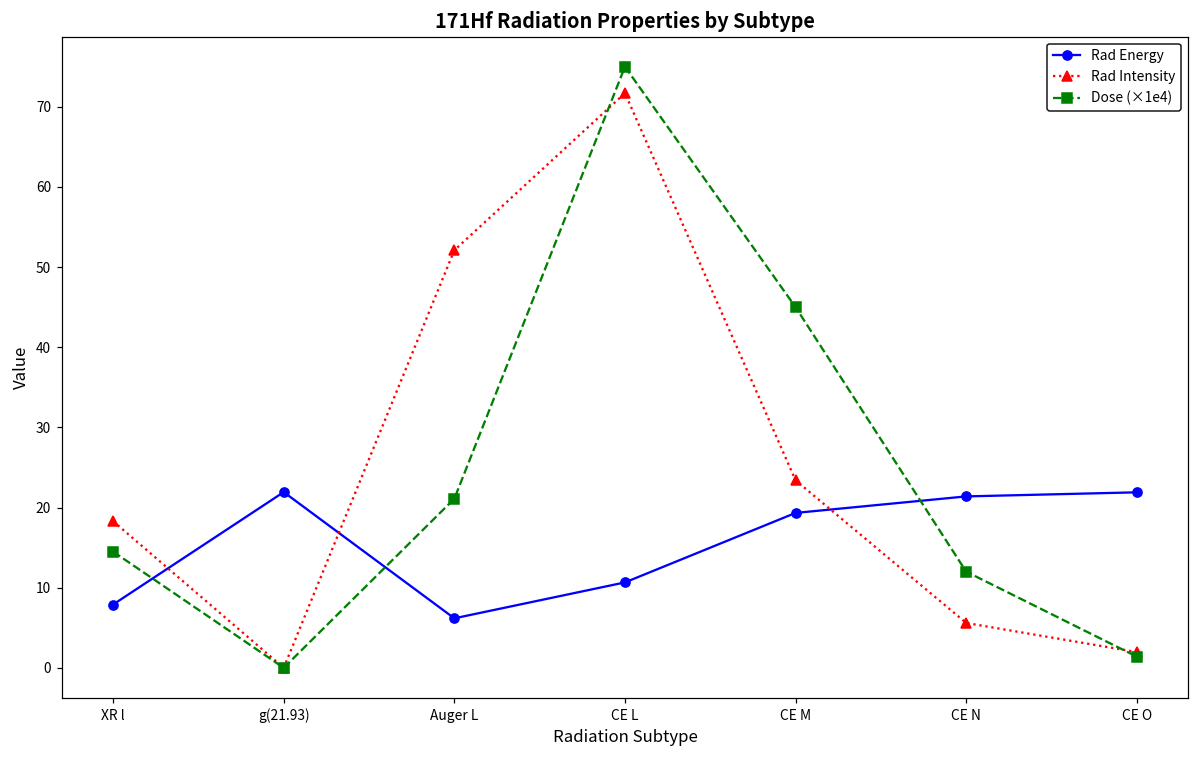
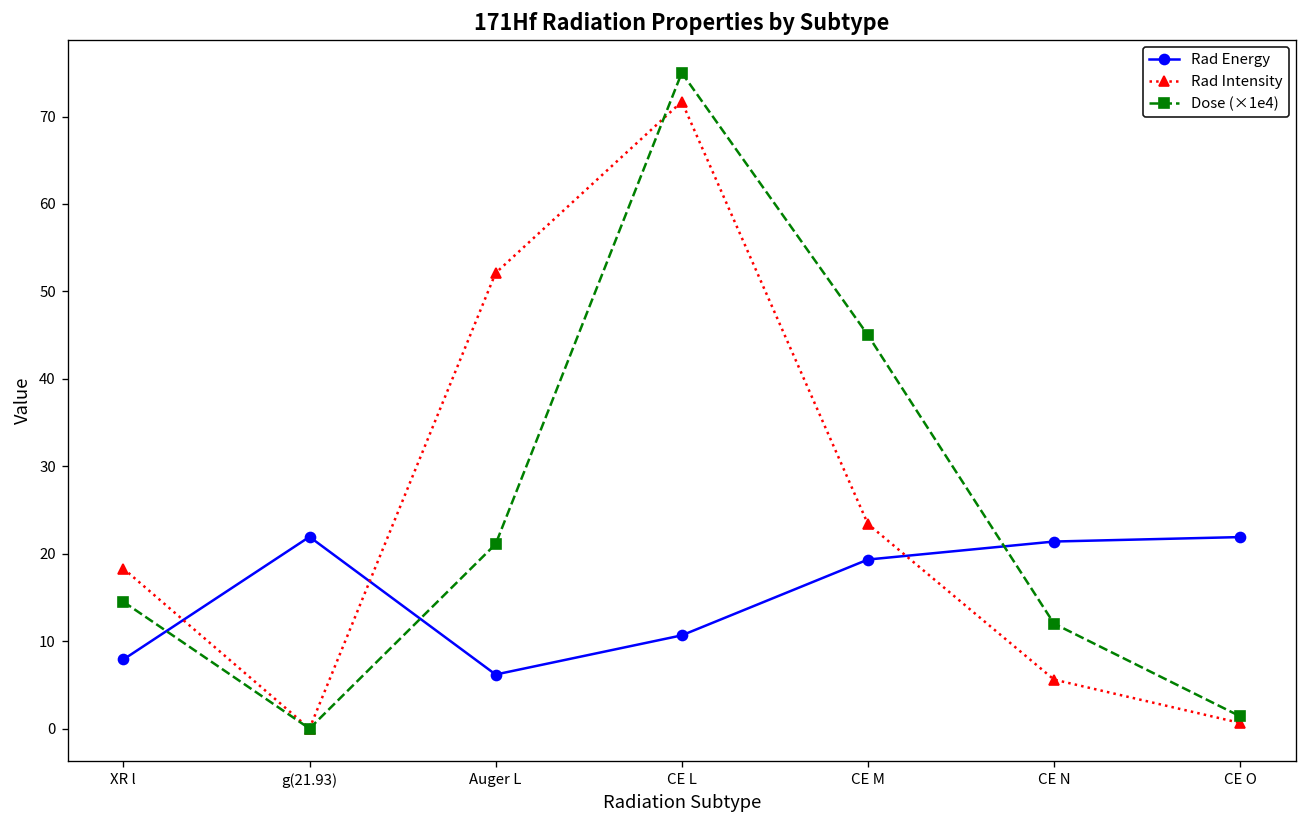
Rad Intensity, CE O: 2 -> 1
